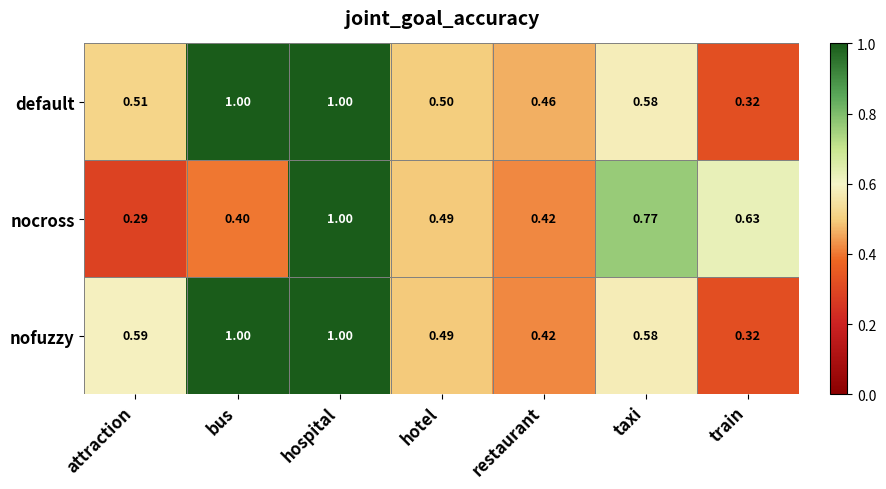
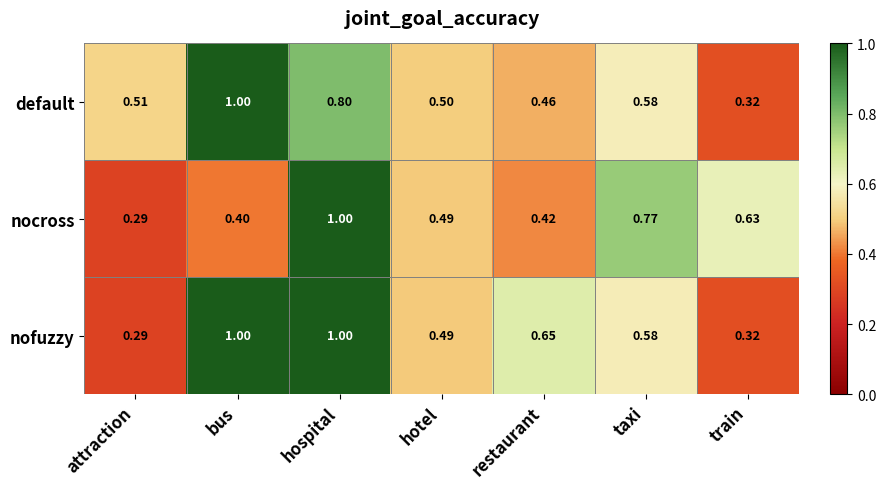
default, hospital: 1.00 -> 0.80
nofuzzy, attraction: 0.59 -> 0.29
nofuzzy, restaurant: 0.42 -> 0.65
